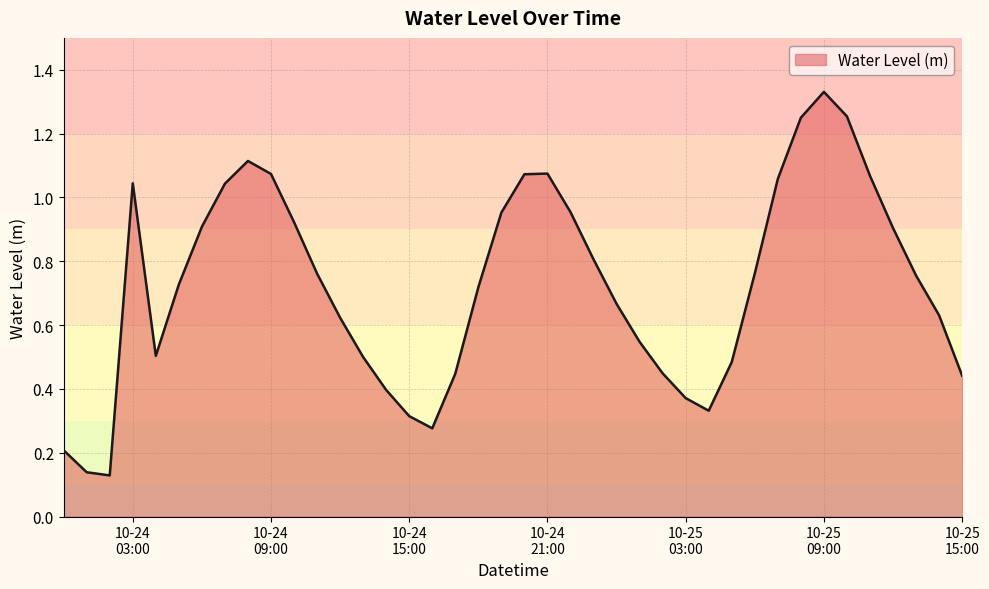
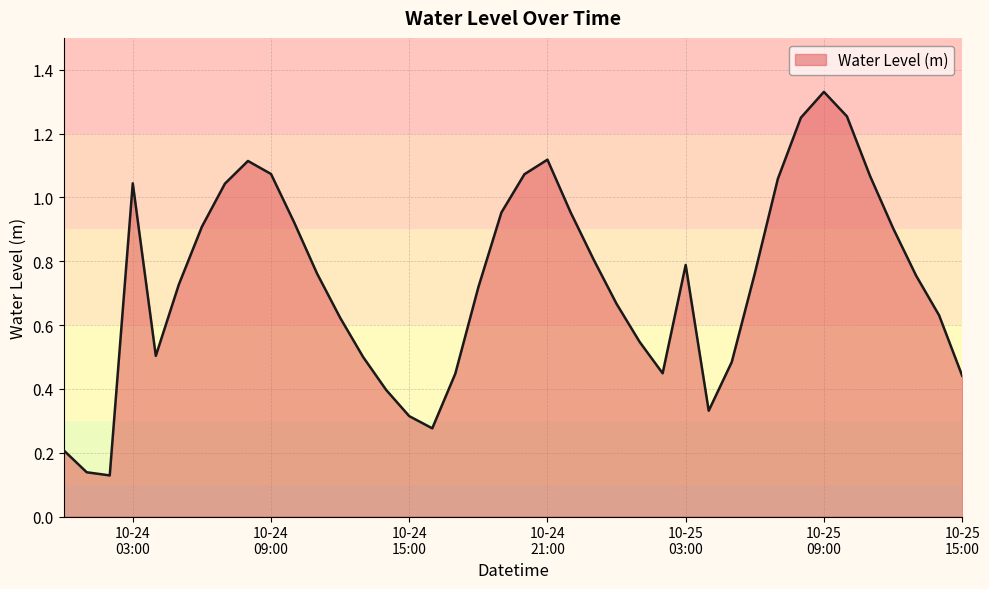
10-24 21:00: 1.07 -> 1.12
10-25 03:00: 0.37 -> 0.79
